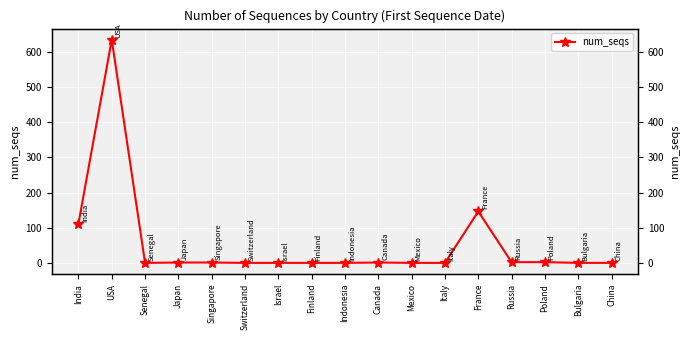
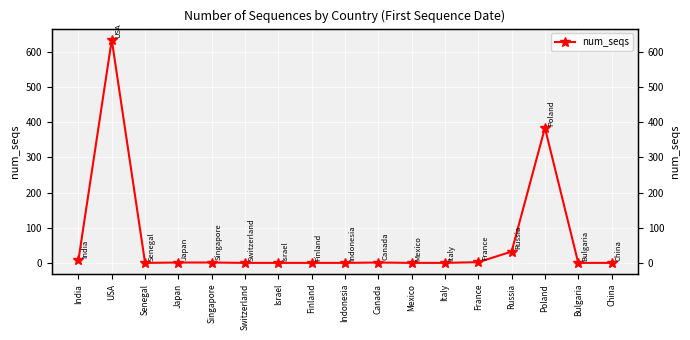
India: 110 -> 10
France: 150 -> 0
Russia: 0 -> 30
Poland: 0 -> 380
